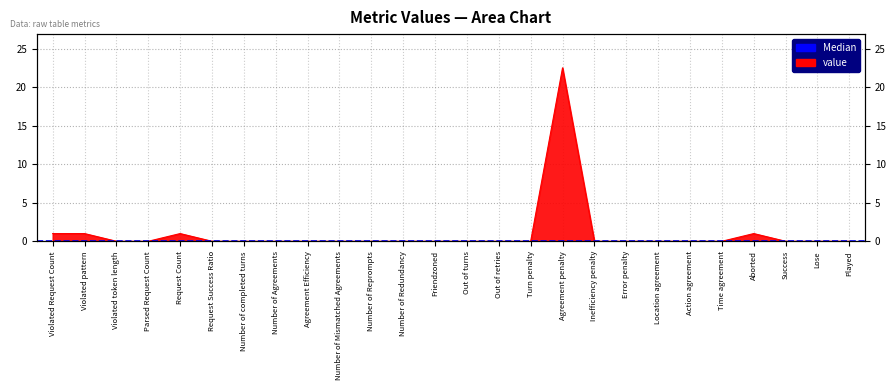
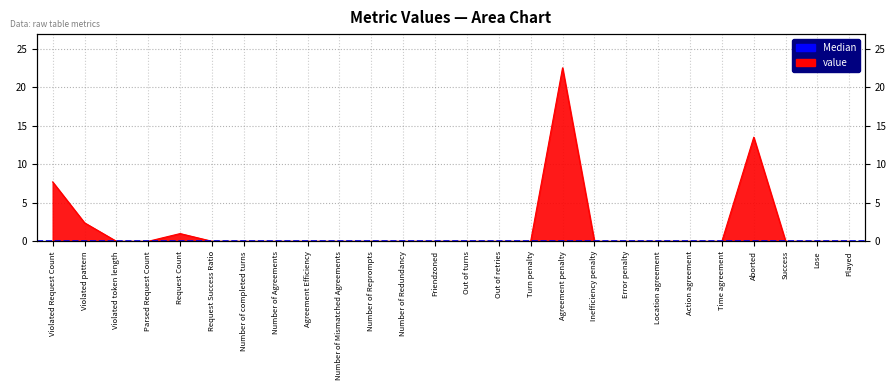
Violated Request Count: 1 -> 8
Violated pattern: 1 -> 2
Aborted: 1 -> 14
